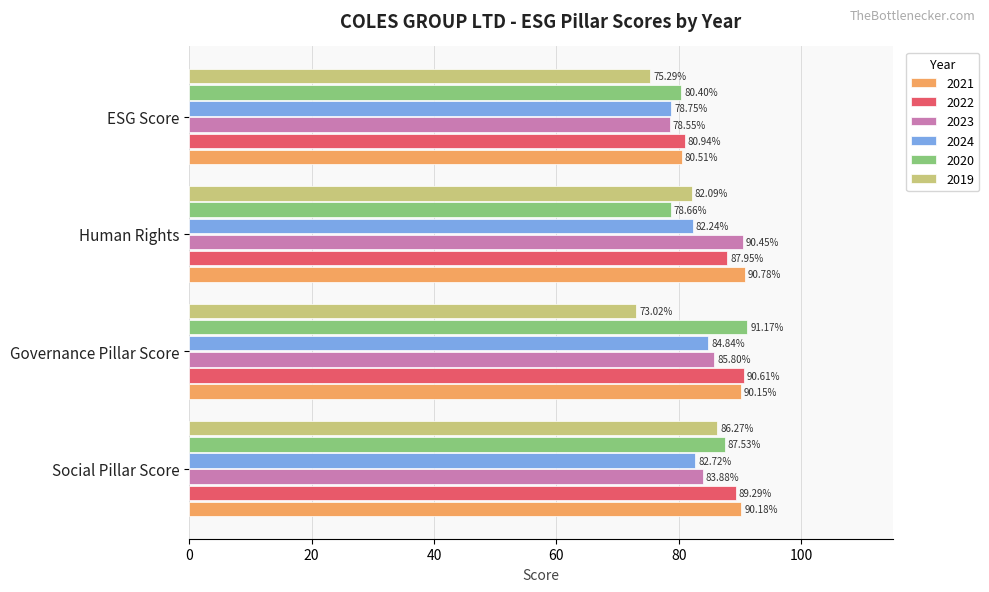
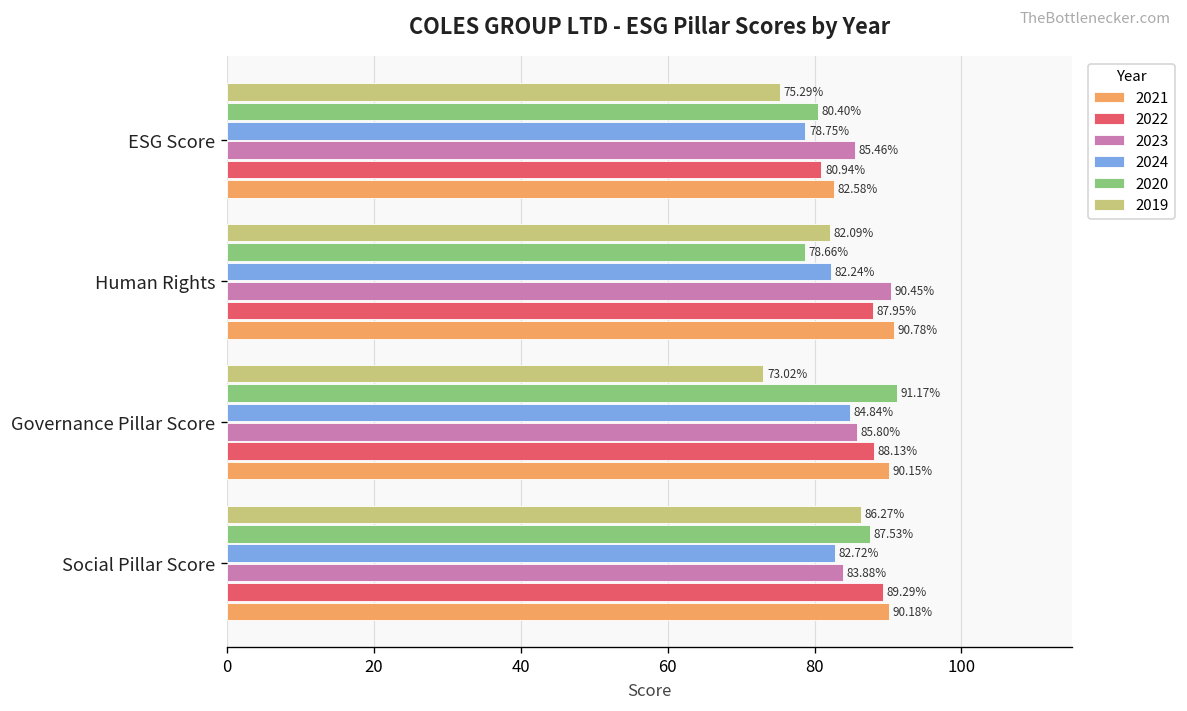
2023, ESG Score: 78.55% -> 85.46%
2021, ESG Score: 80.51% -> 82.58%
2022, Governance Pillar Score: 90.61% -> 88.13%
